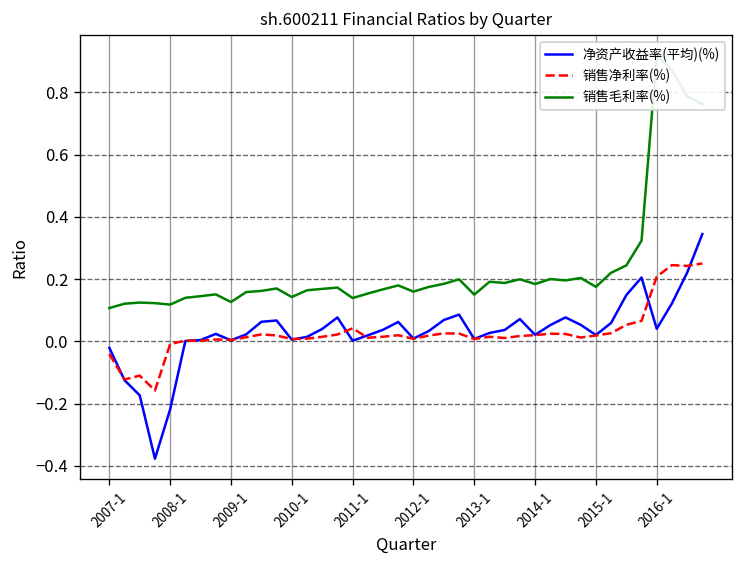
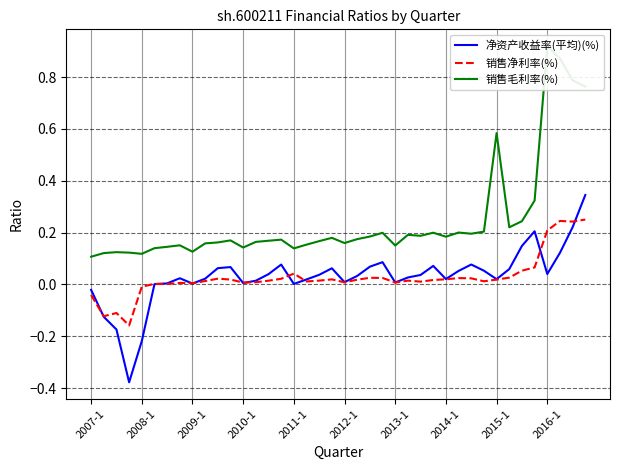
销售毛利率(%), 2015-1: 0.18 -> 0.58
